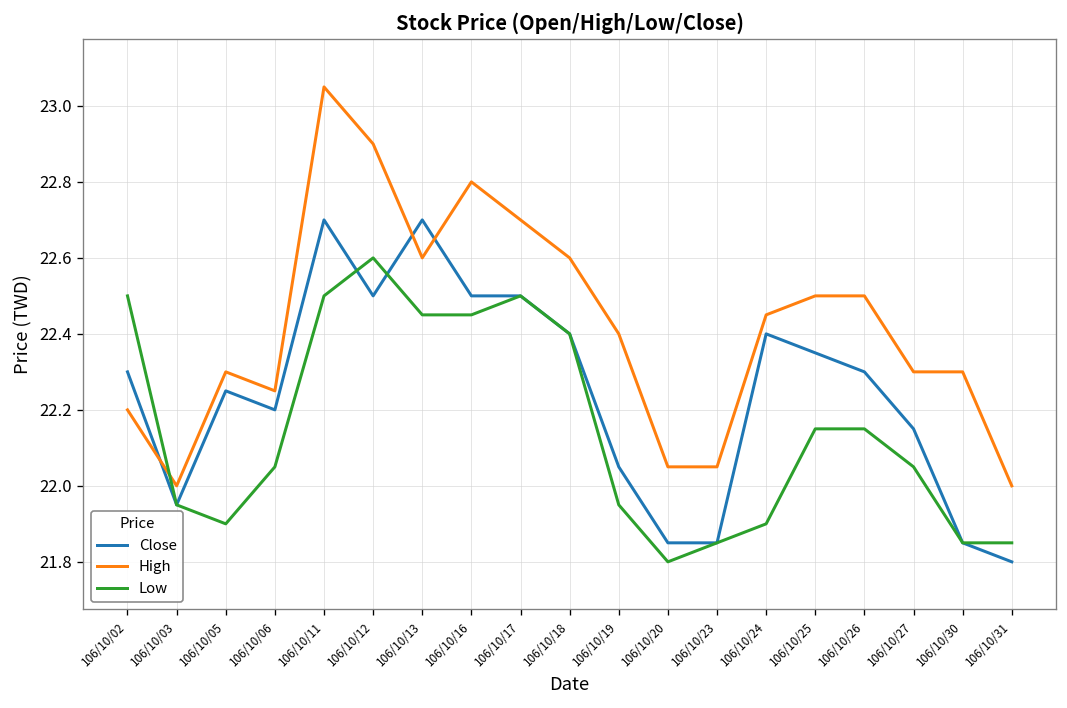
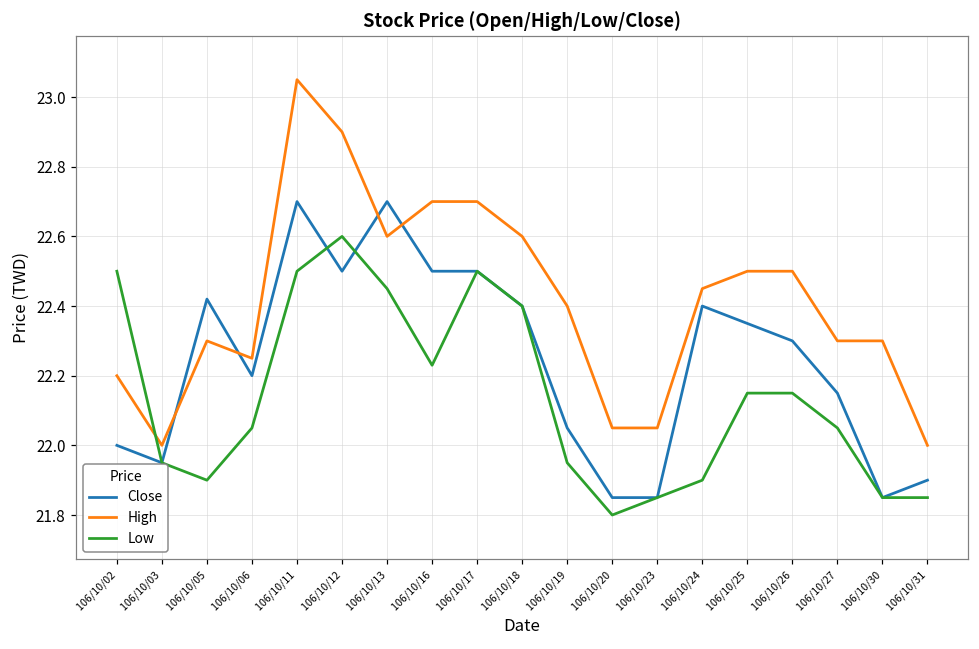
Close, 106/10/02: 22.3 -> 22.0
Close, 106/10/05: 22.25 -> 22.42
High, 106/10/16: 22.8 -> 22.7
Low, 106/10/16: 22.45 -> 22.23
Close, 106/10/31: 21.8 -> 21.9
